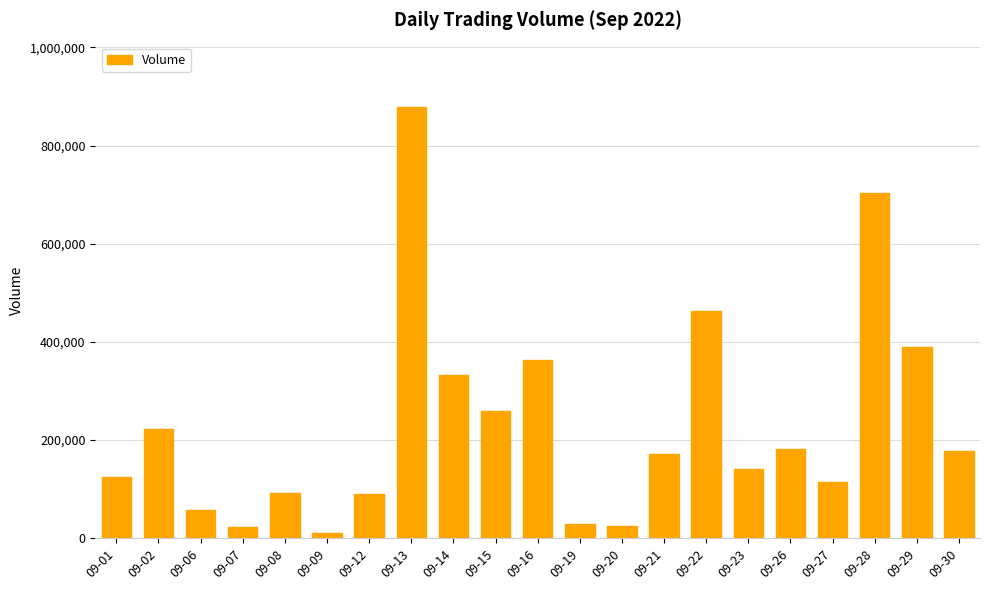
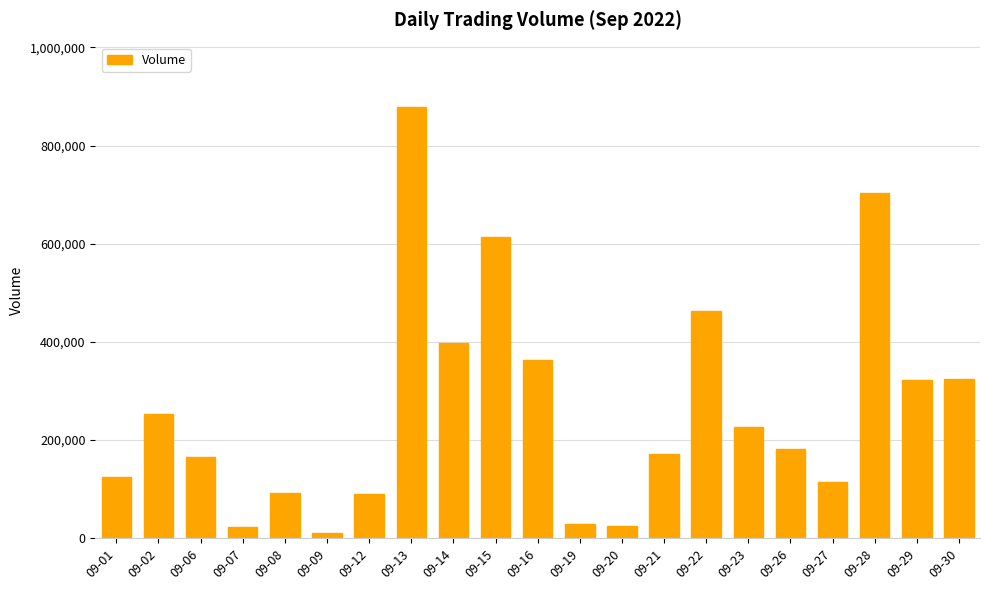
09-02: 220,000 -> 250,000
09-06: 60,000 -> 170,000
09-14: 330,000 -> 400,000
09-15: 260,000 -> 610,000
09-23: 140,000 -> 230,000
09-29: 390,000 -> 320,000
09-30: 180,000 -> 320,000
